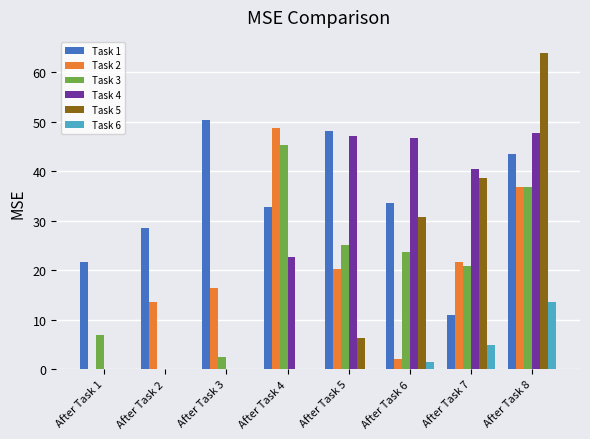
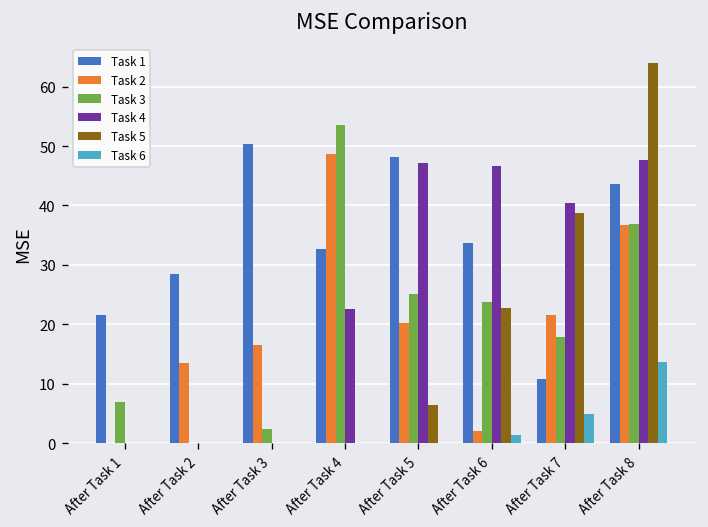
Task 3, After Task 4: 45 -> 53
Task 5, After Task 6: 31 -> 23
Task 3, After Task 7: 21 -> 18
